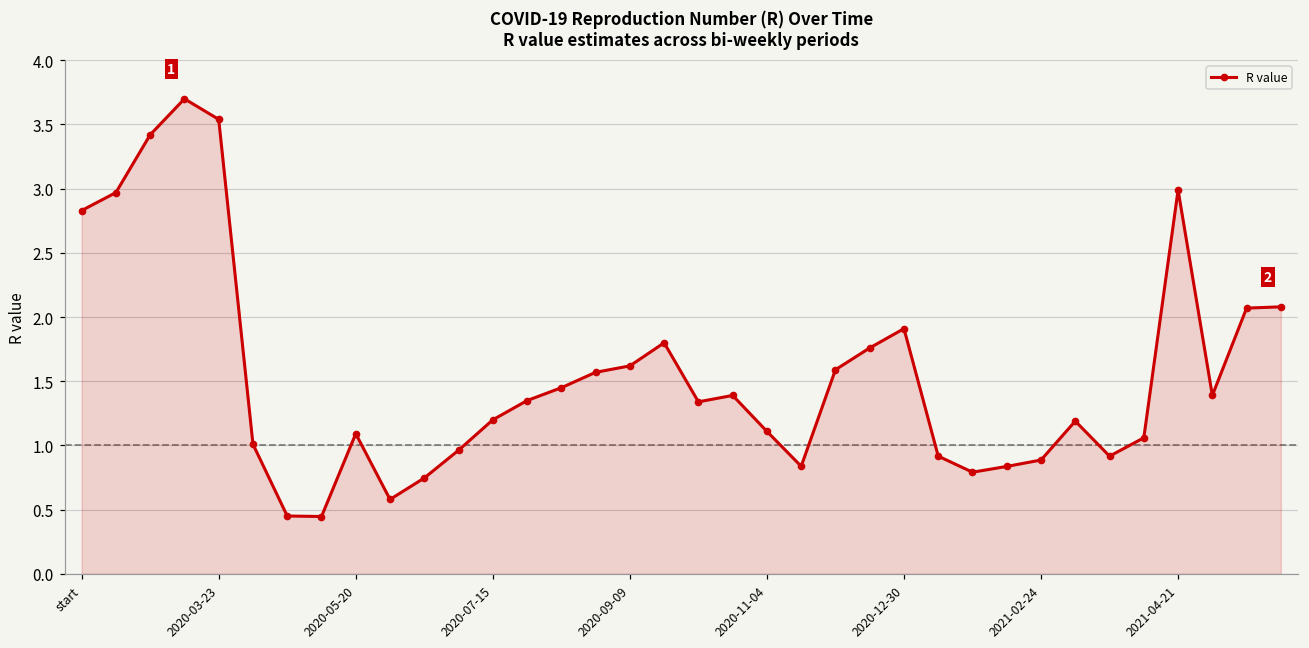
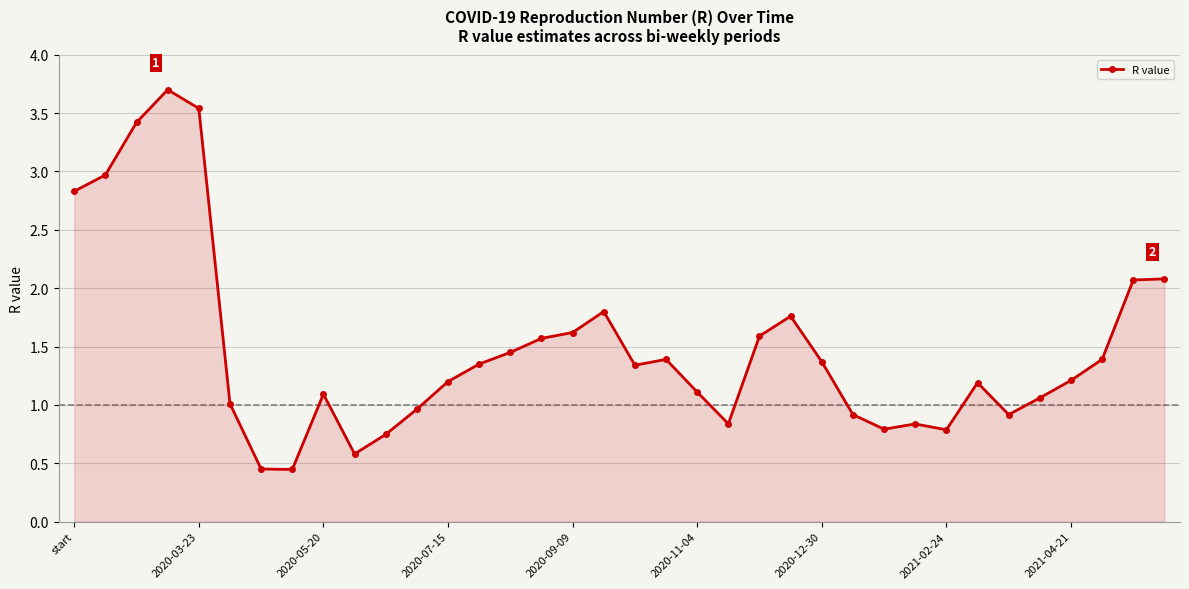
2020-12-30: 1.91 -> 1.37
2021-02-24: 0.89 -> 0.79
2021-04-21: 2.99 -> 1.21
